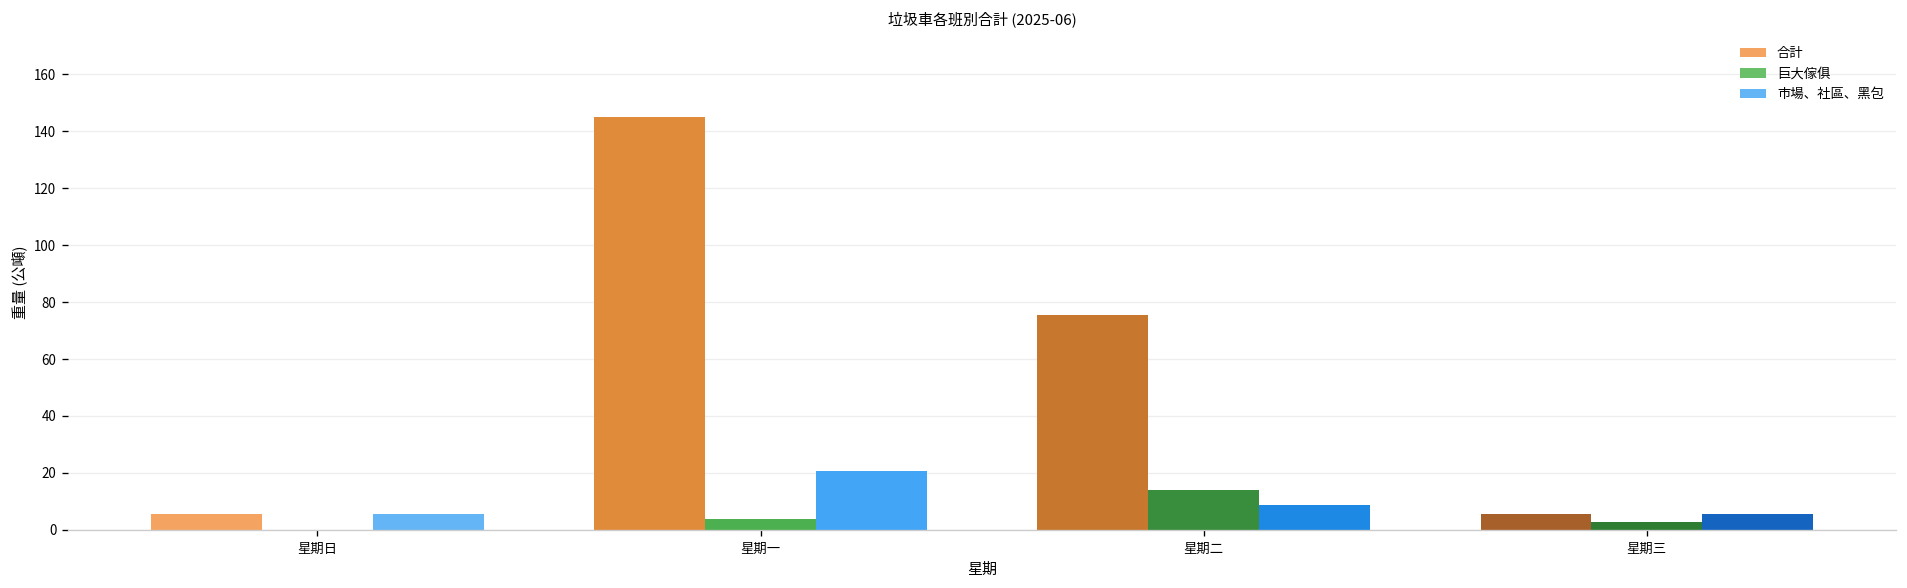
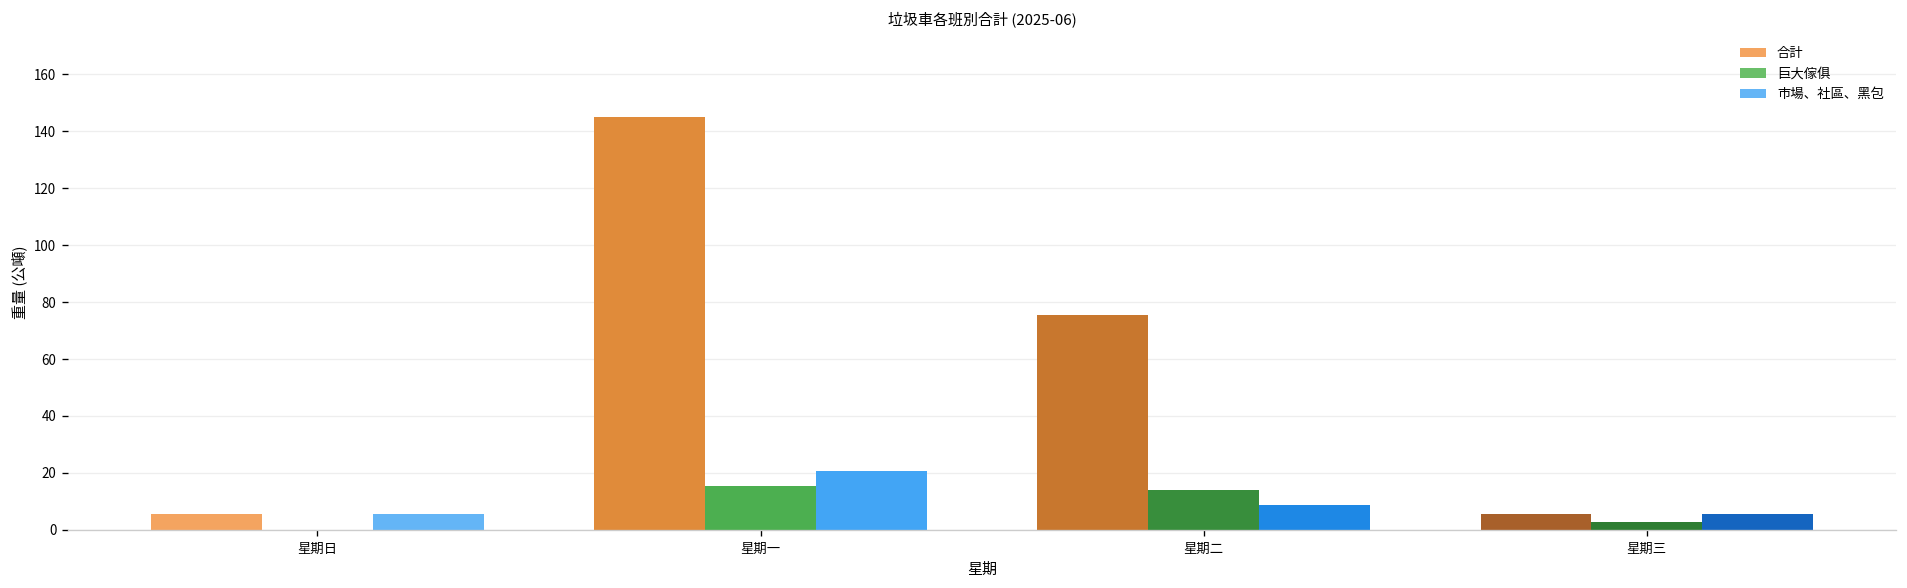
星期一: 4 -> 15
